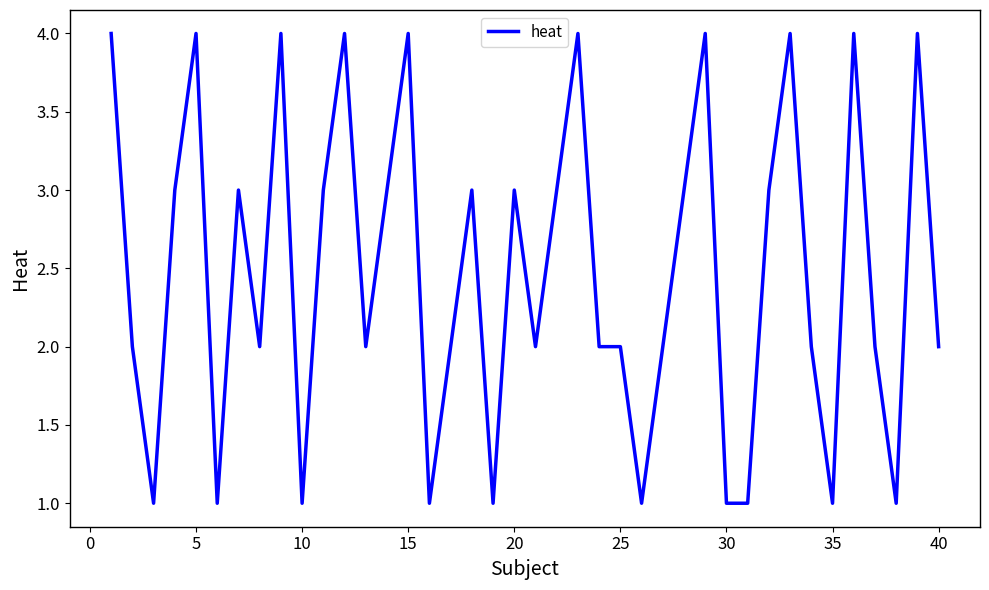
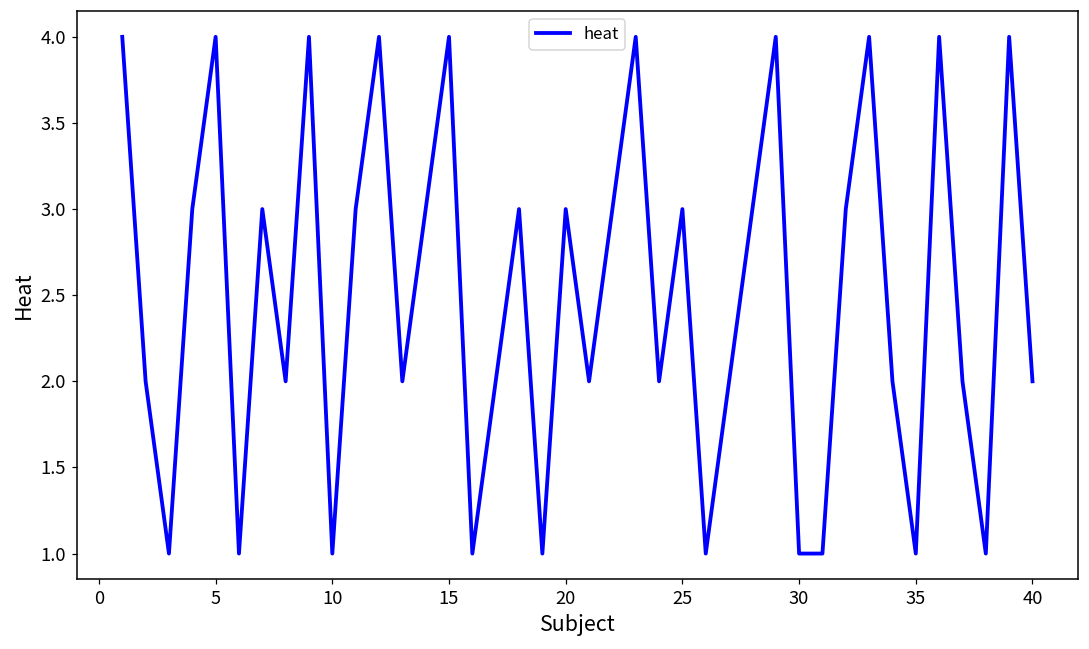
25: 2 -> 3
